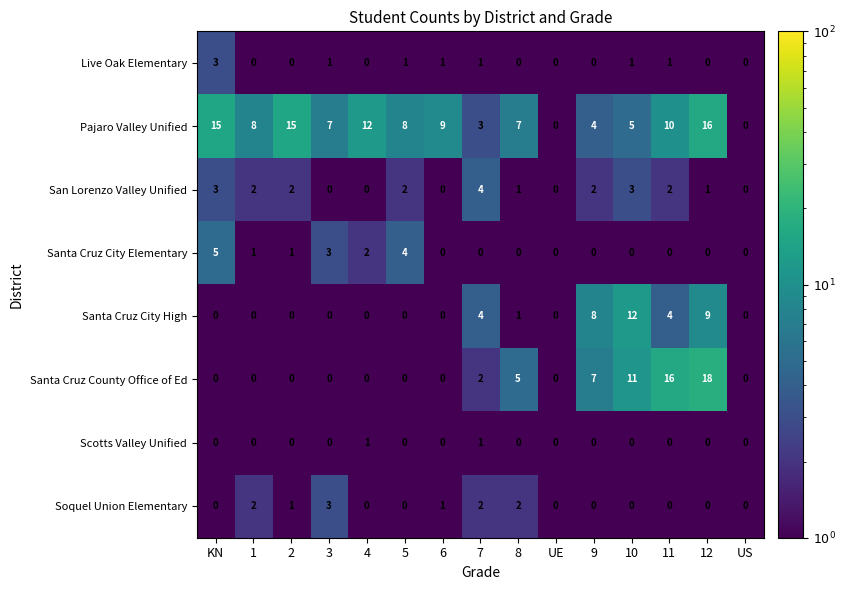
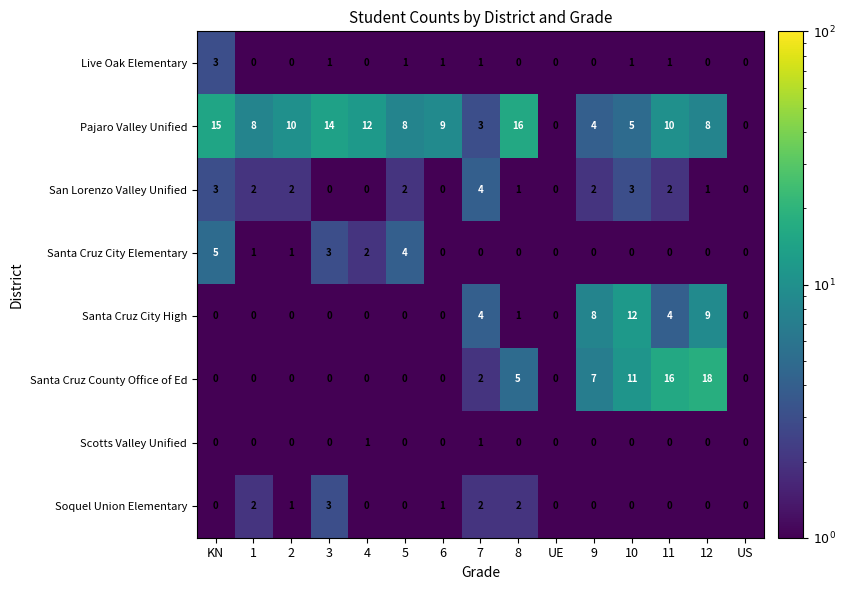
Pajaro Valley Unified, 2: 15 -> 10
Pajaro Valley Unified, 3: 7 -> 14
Pajaro Valley Unified, 8: 7 -> 16
Pajaro Valley Unified, 12: 16 -> 8
